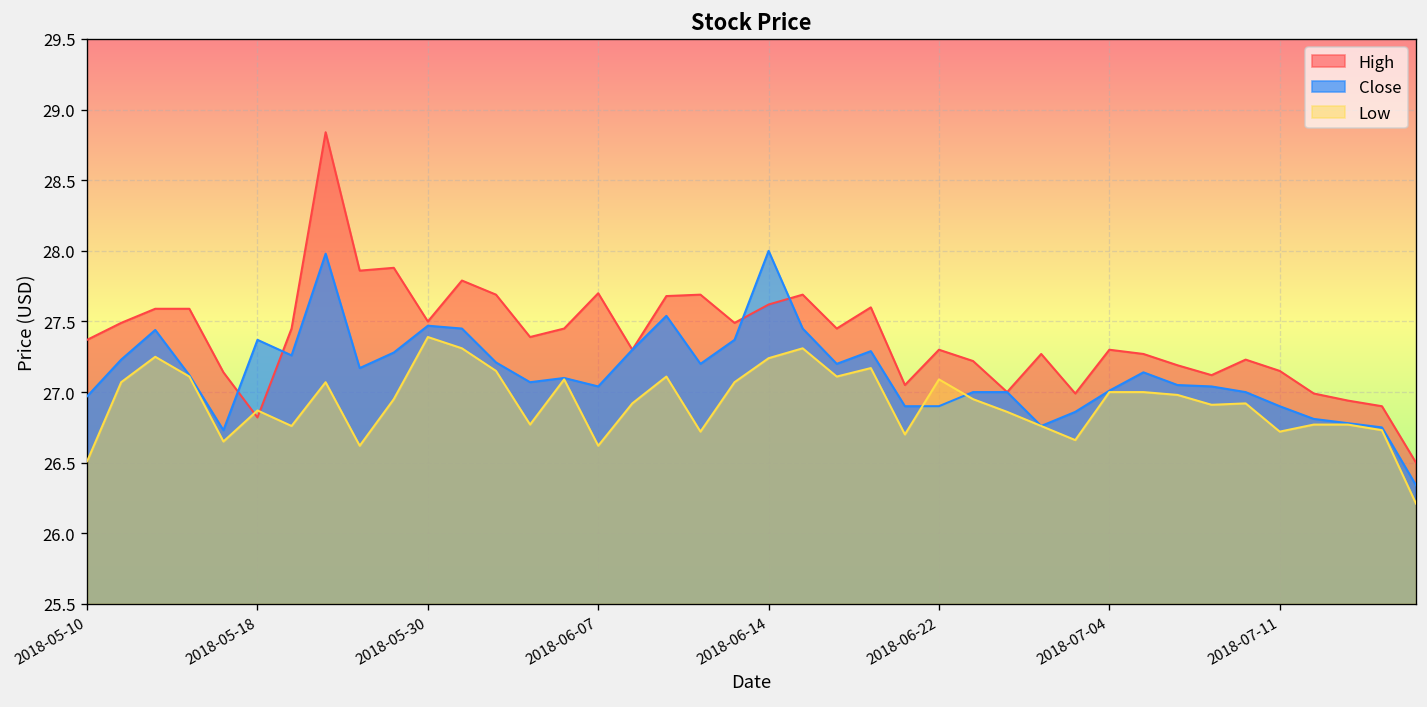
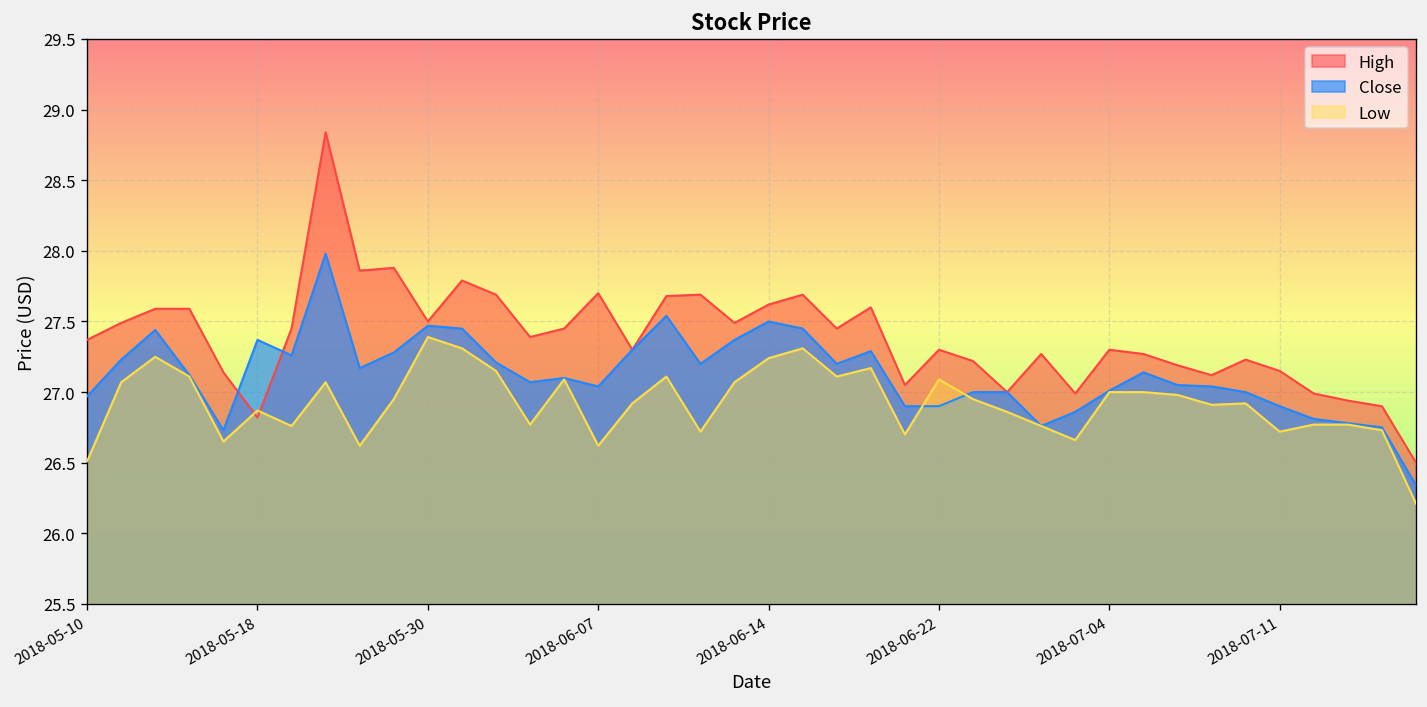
Close, 2018-06-14: 28.0 -> 27.5
